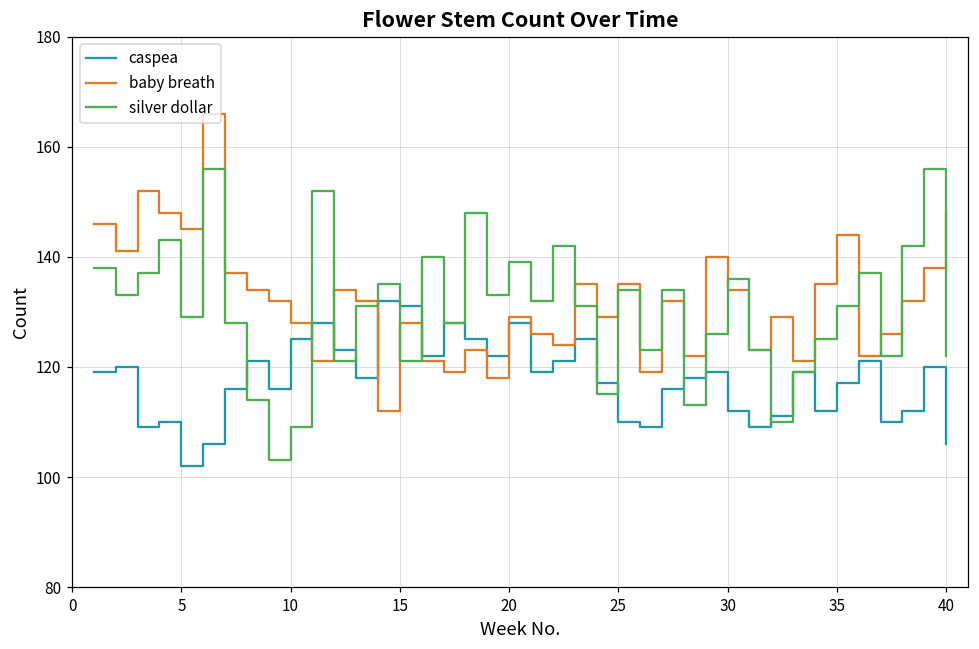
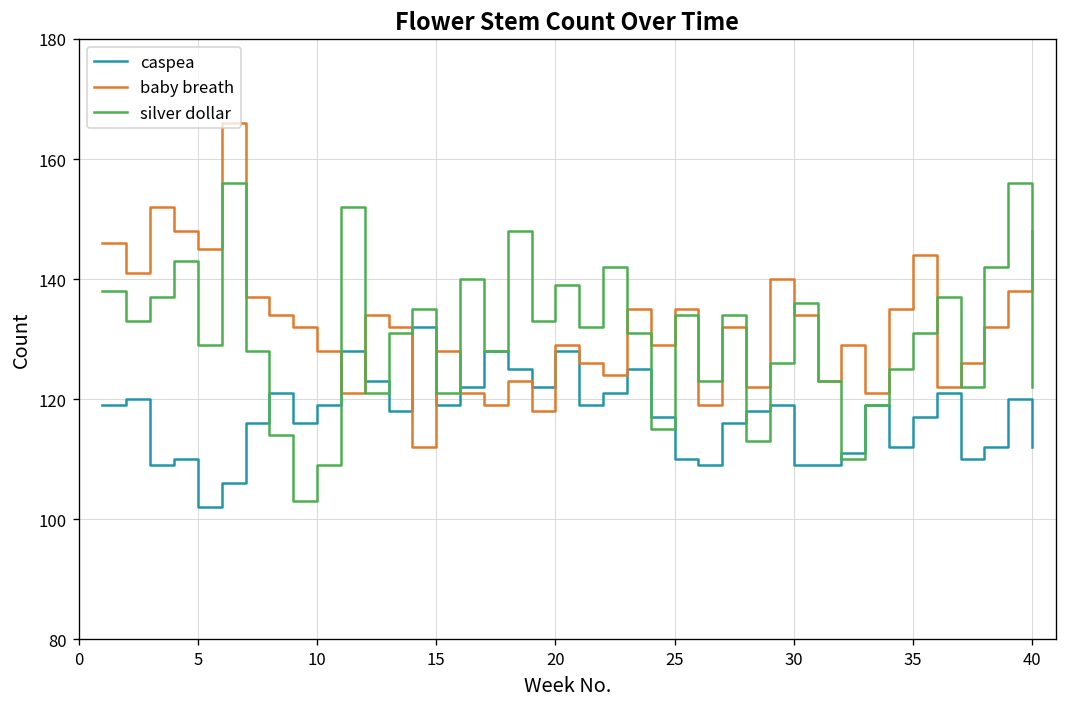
caspea, 10: 125 -> 119
caspea, 15: 131 -> 119
caspea, 30: 112 -> 109
caspea, 40: 106 -> 112
